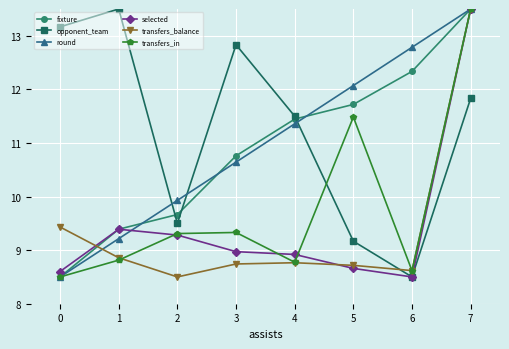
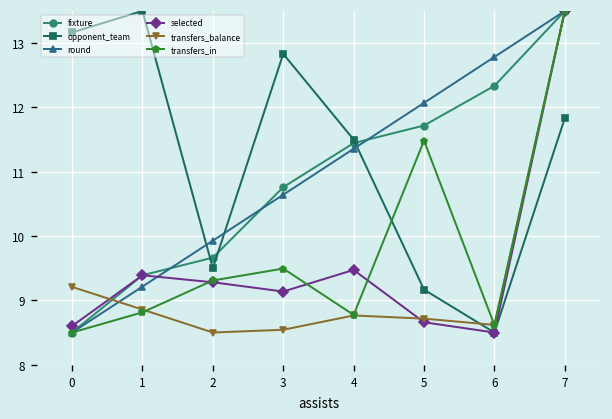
transfers_balance, 0: 9.4 -> 9.2
selected, 3: 9.0 -> 9.1
transfers_balance, 3: 8.7 -> 8.5
transfers_in, 3: 9.3 -> 9.5
selected, 4: 8.9 -> 9.5
